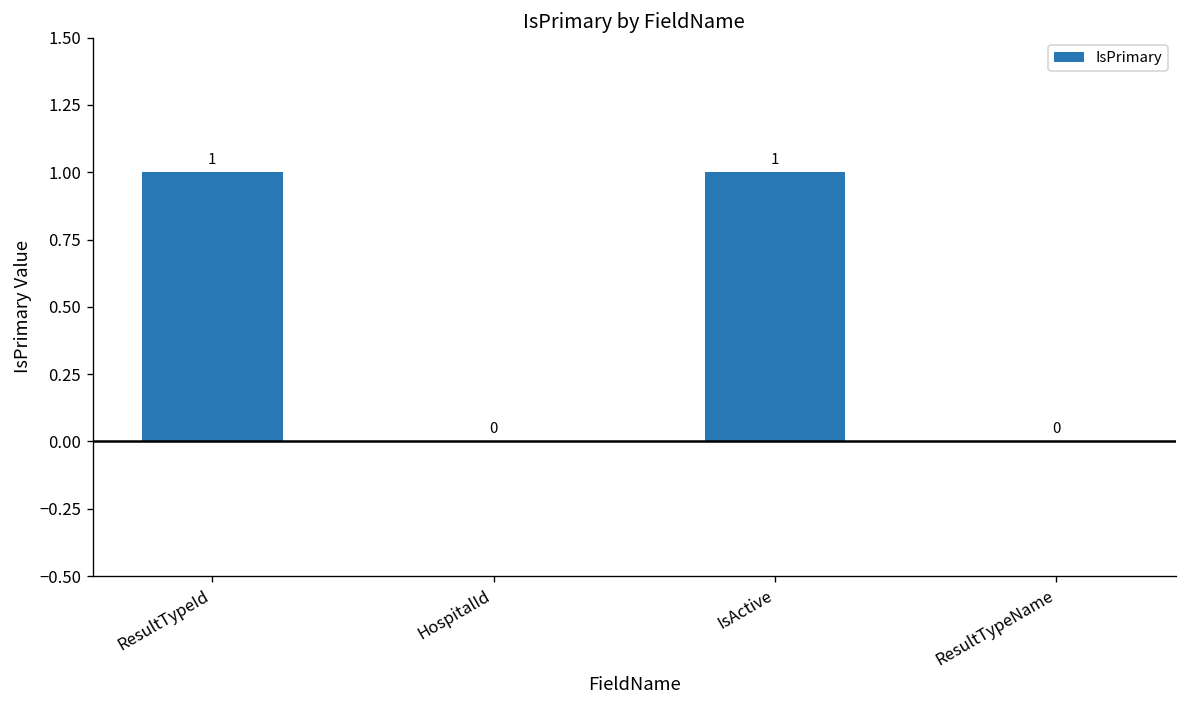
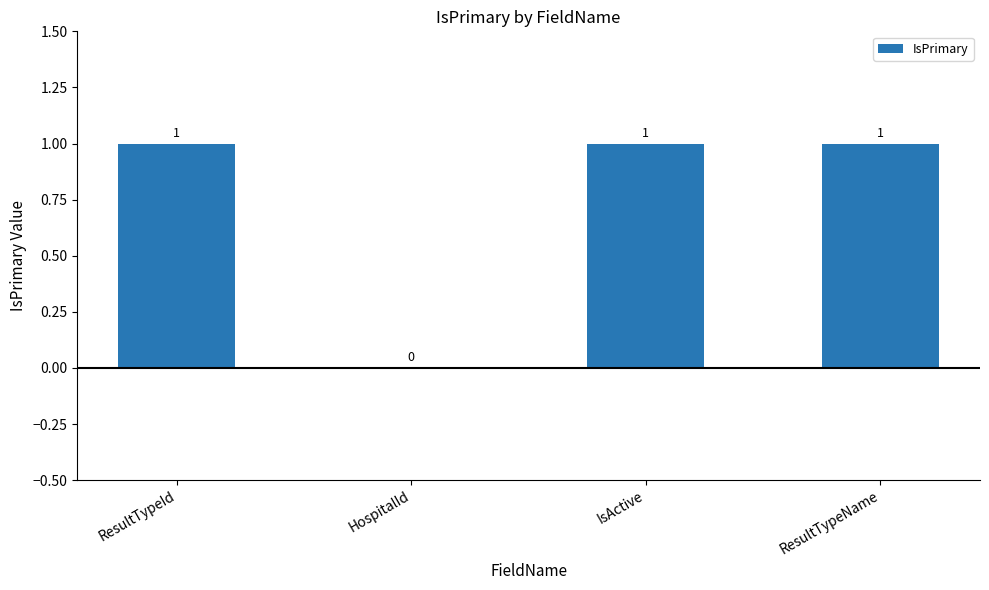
ResultTypeName: 0 -> 1
